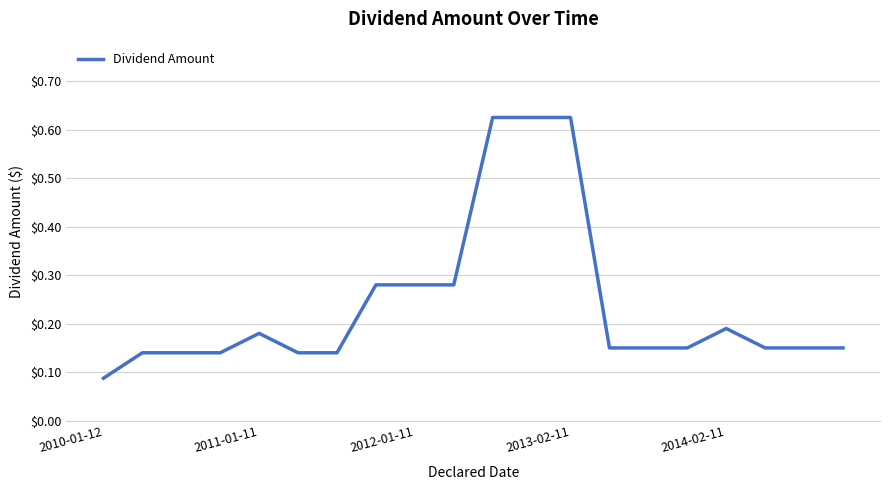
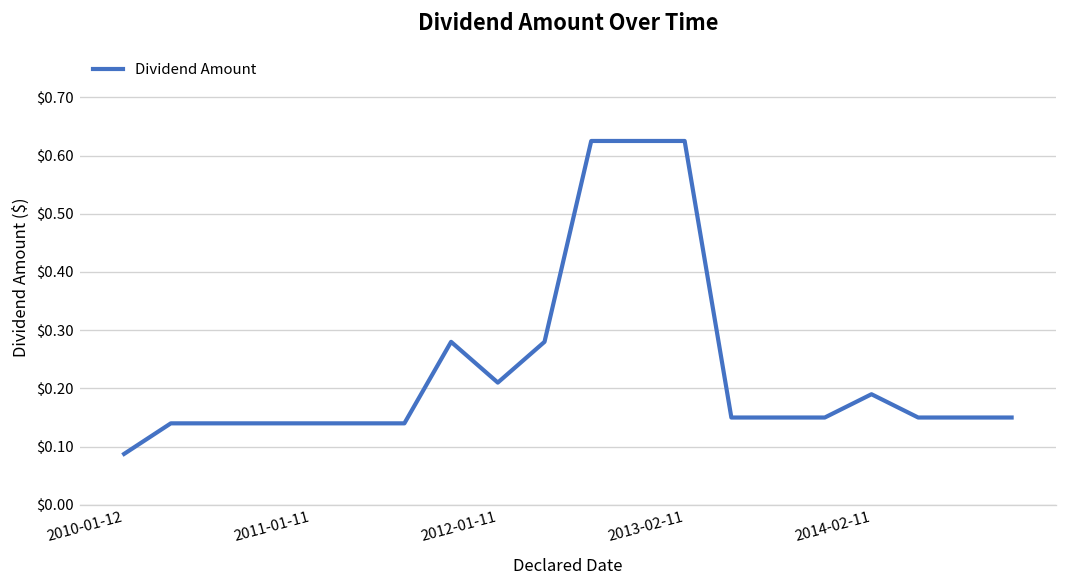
2011-01-11: $0.18 -> $0.14
2012-01-11: $0.28 -> $0.21
